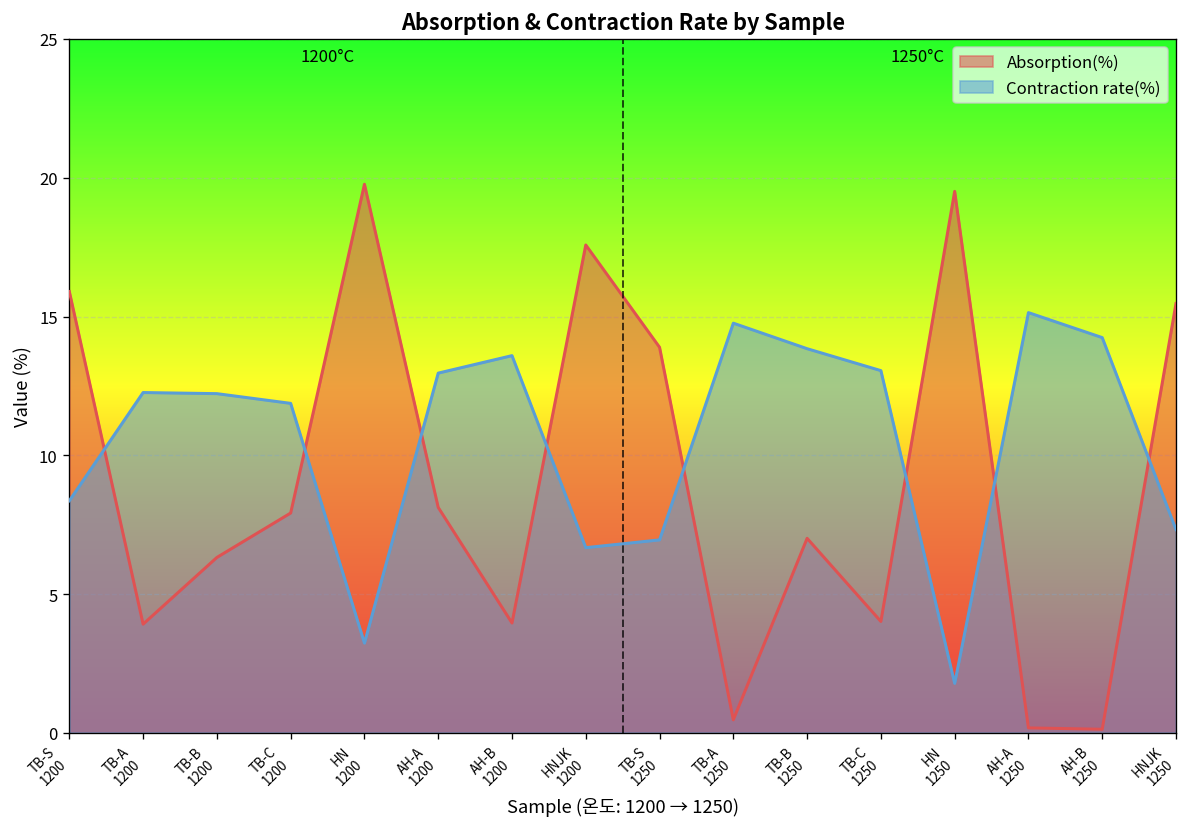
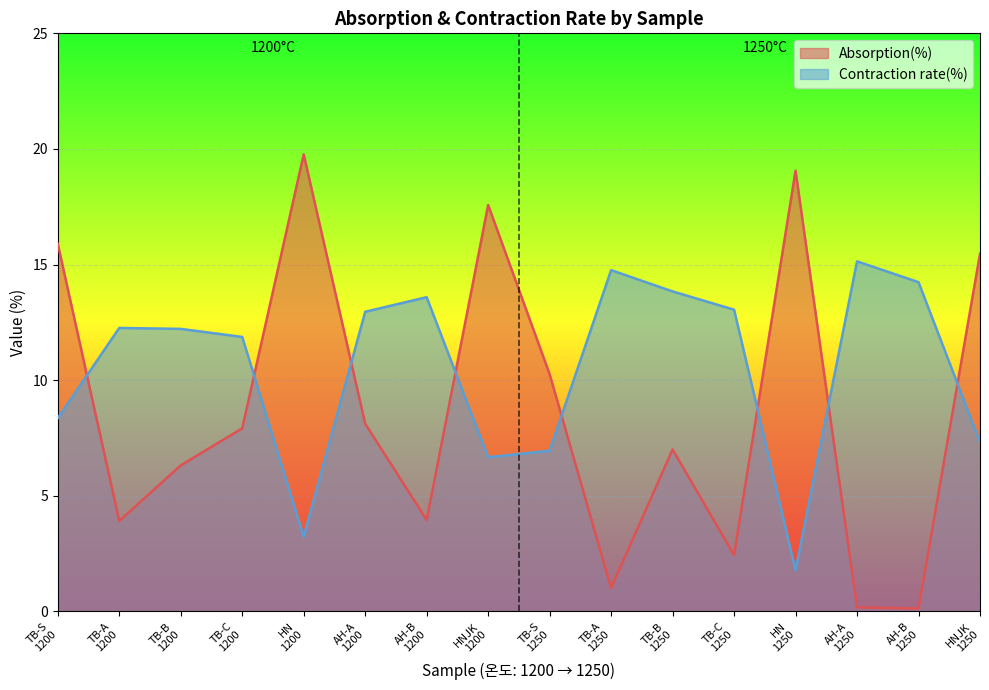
Absorption(%), TB-S 1250: 13.9 -> 10.3
Absorption(%), TB-A 1250: 0.5 -> 1.0
Absorption(%), TB-C 1250: 4.0 -> 2.4
Absorption(%), HN 1250: 19.5 -> 19.1
